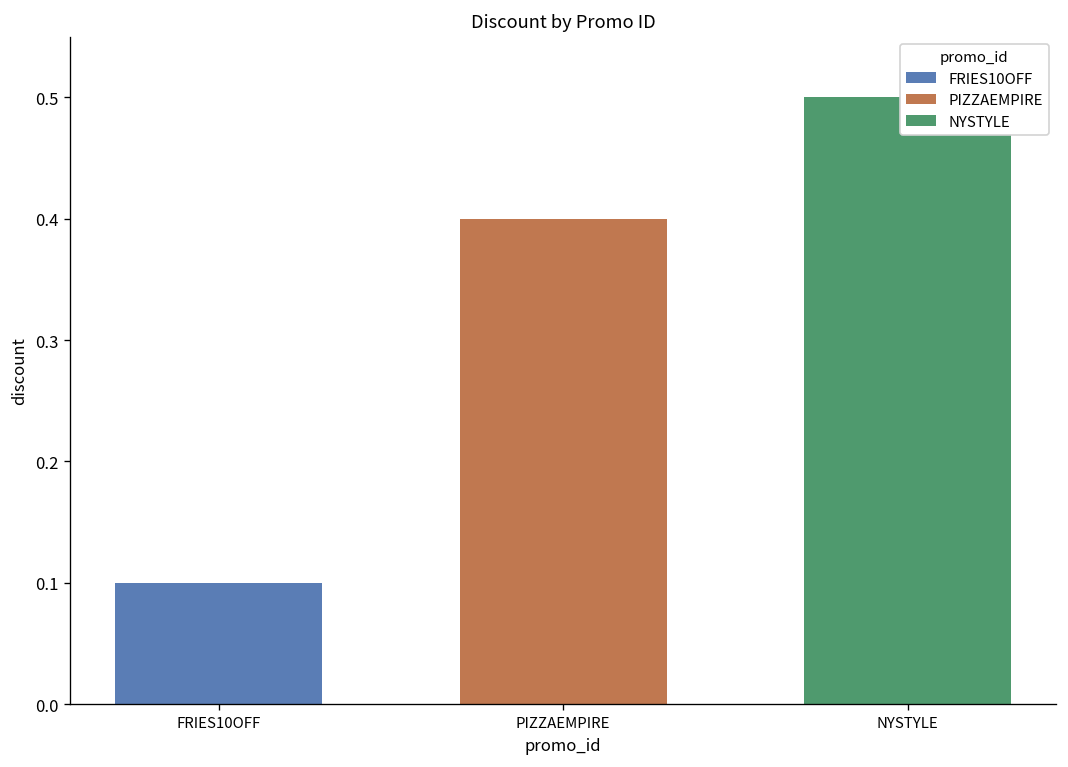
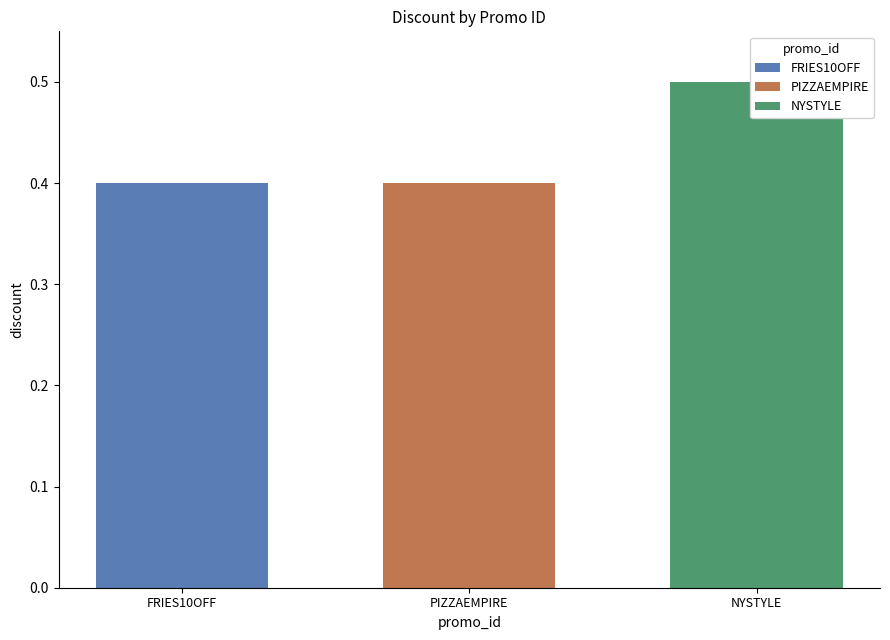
FRIES10OFF: 0.1 -> 0.4
